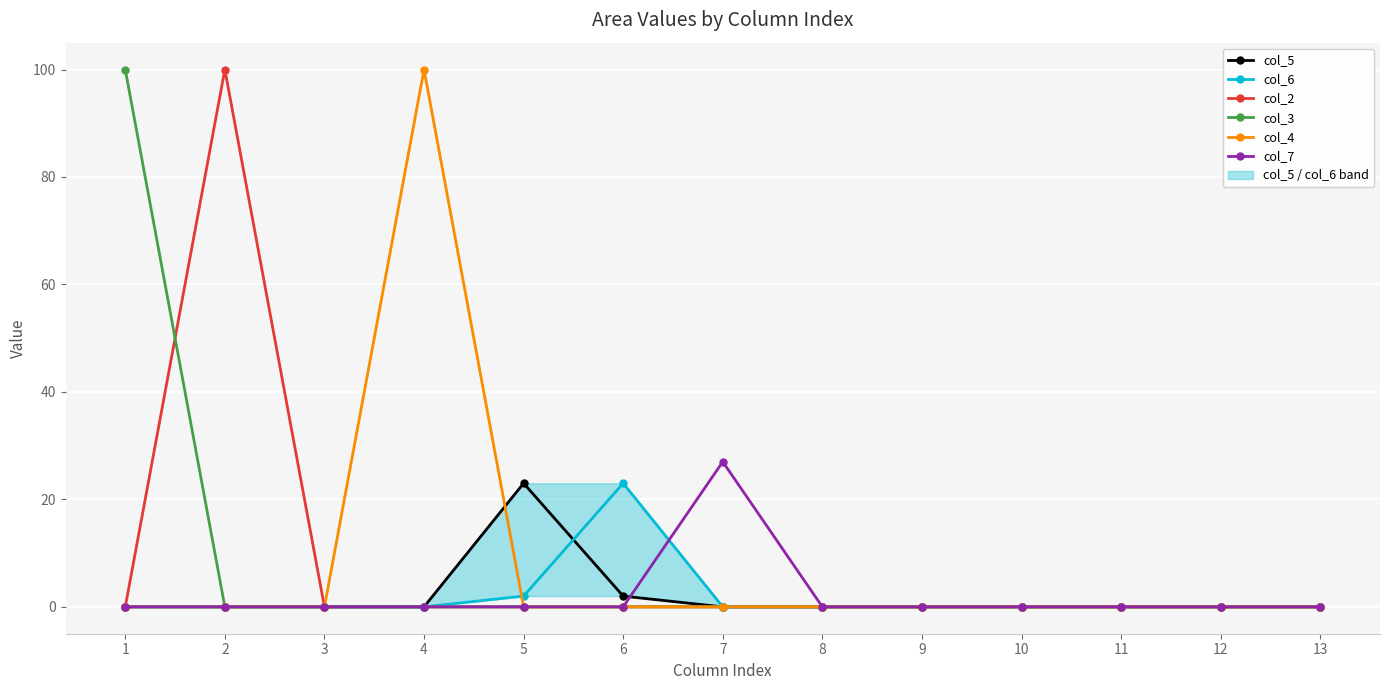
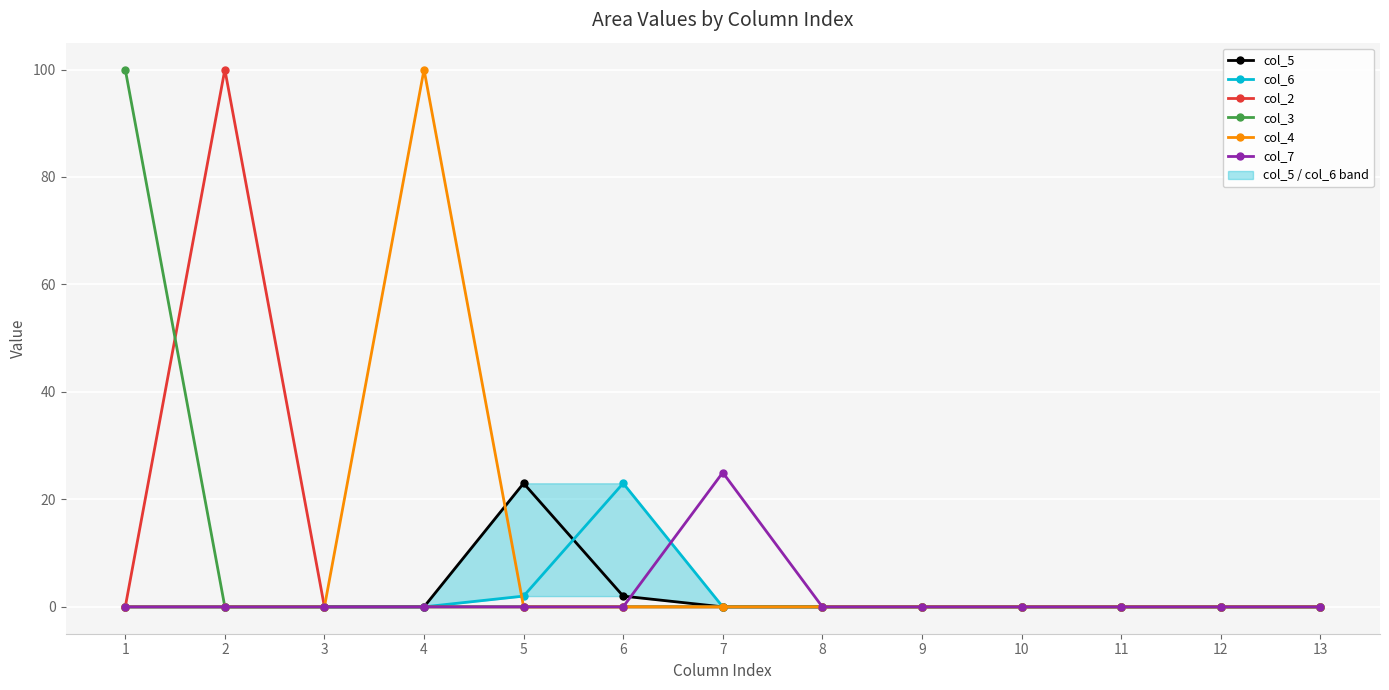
col_7, 7: 27 -> 25
